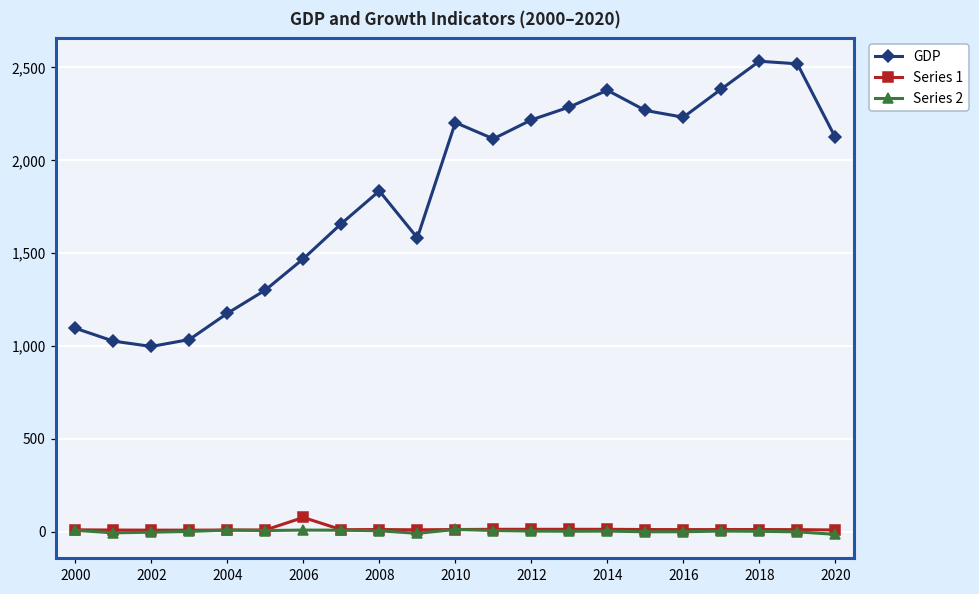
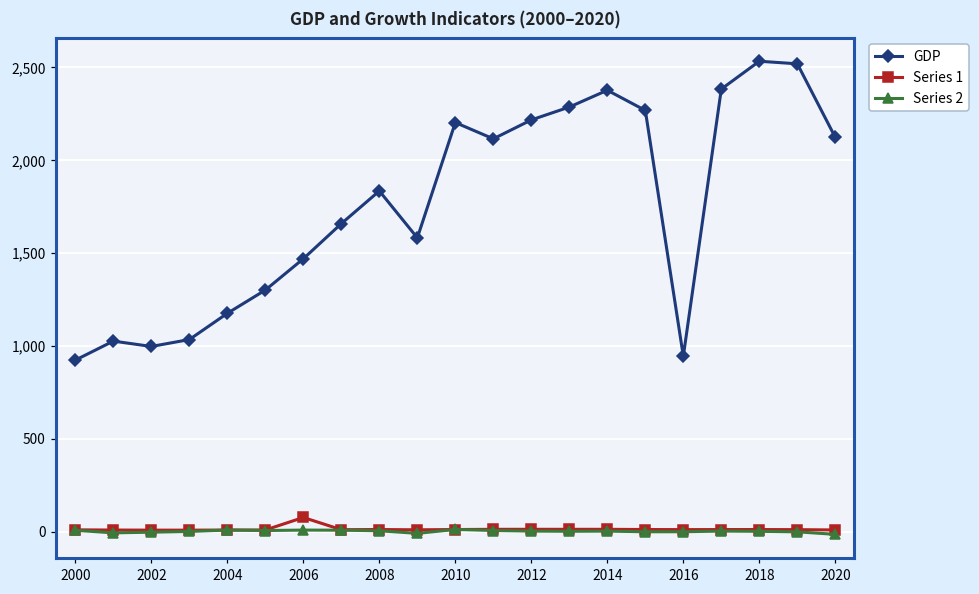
GDP, 2000: 1,100 -> 920
GDP, 2016: 2,230 -> 950
